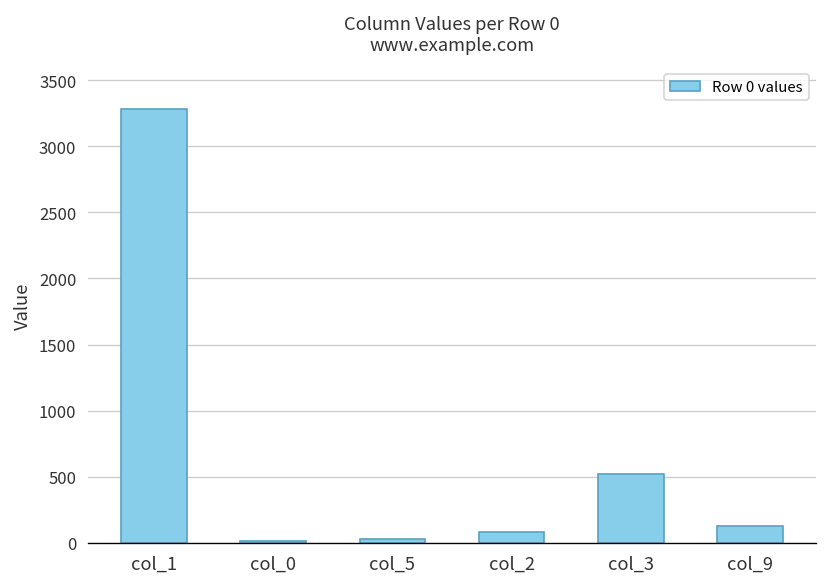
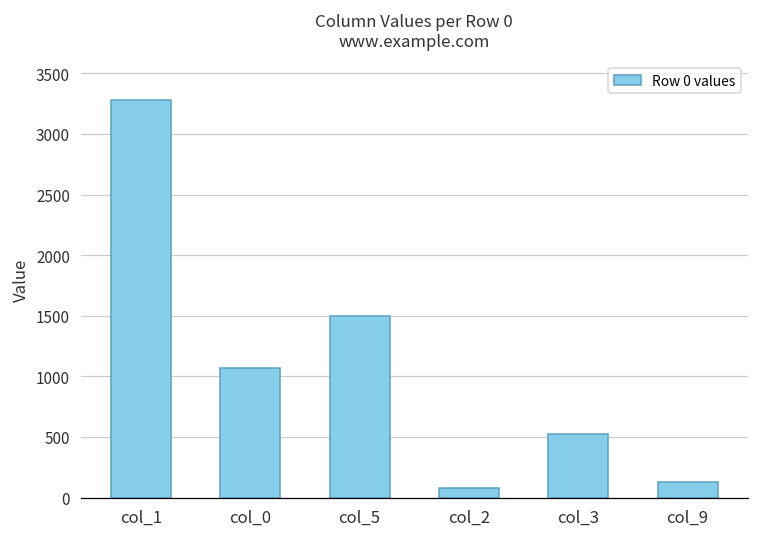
col_0: 20 -> 1070
col_5: 30 -> 1500
